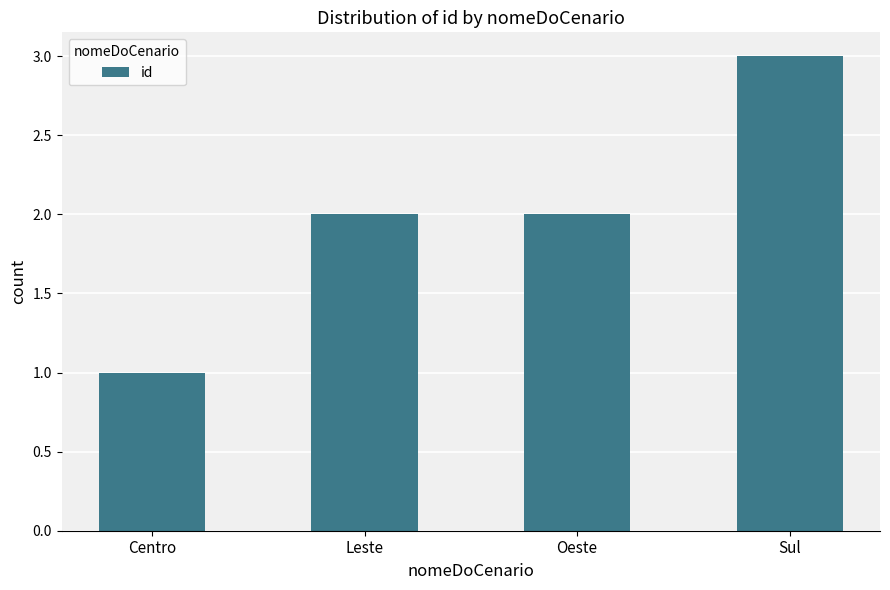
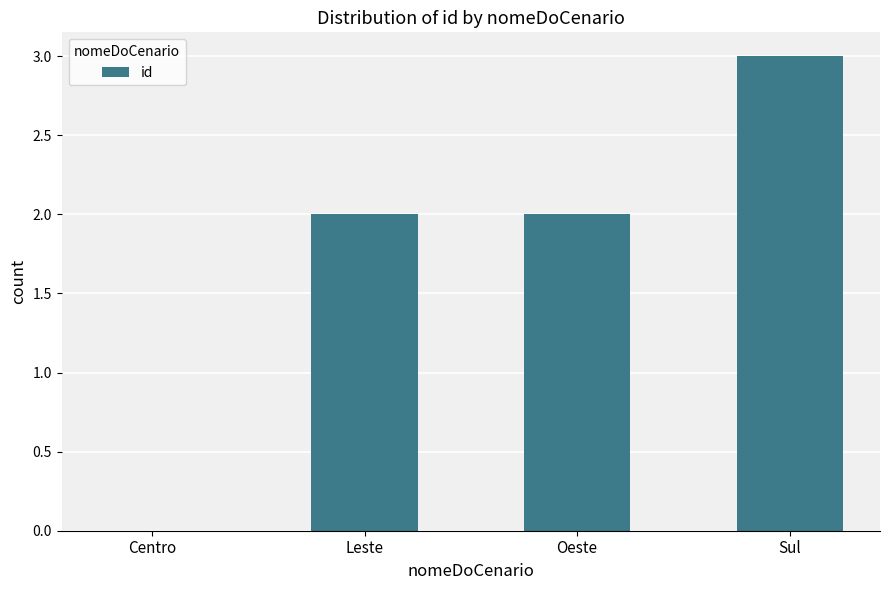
Centro: 1 -> 0
